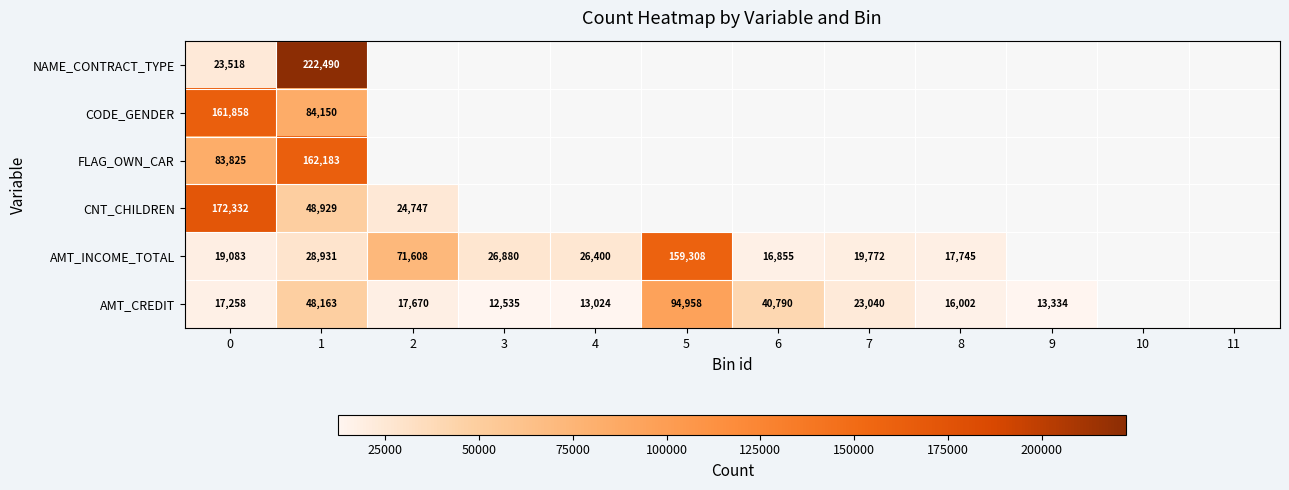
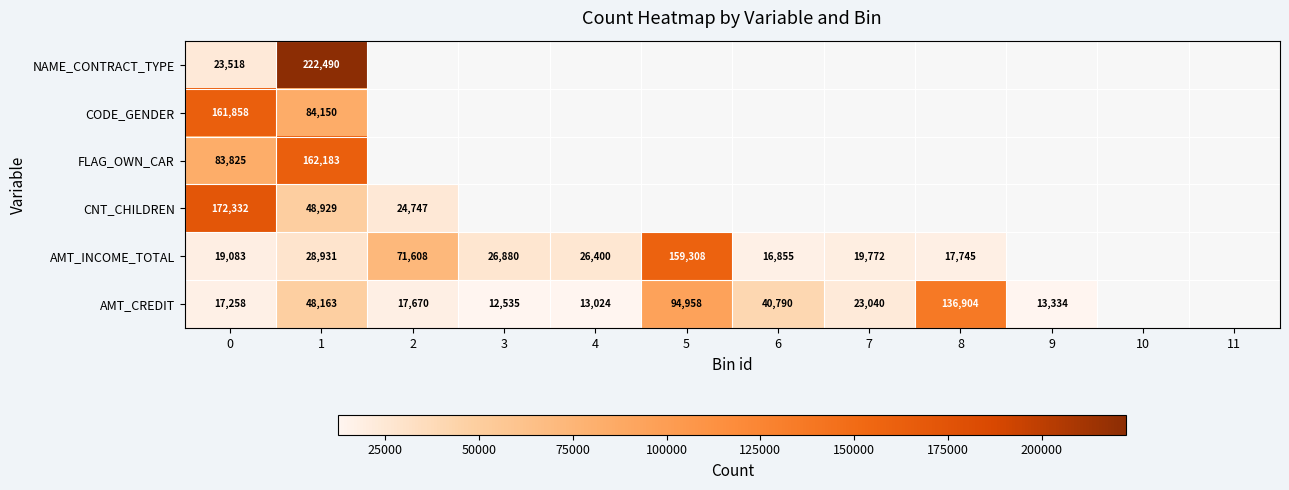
AMT_CREDIT, 8: 16,002 -> 136,904
